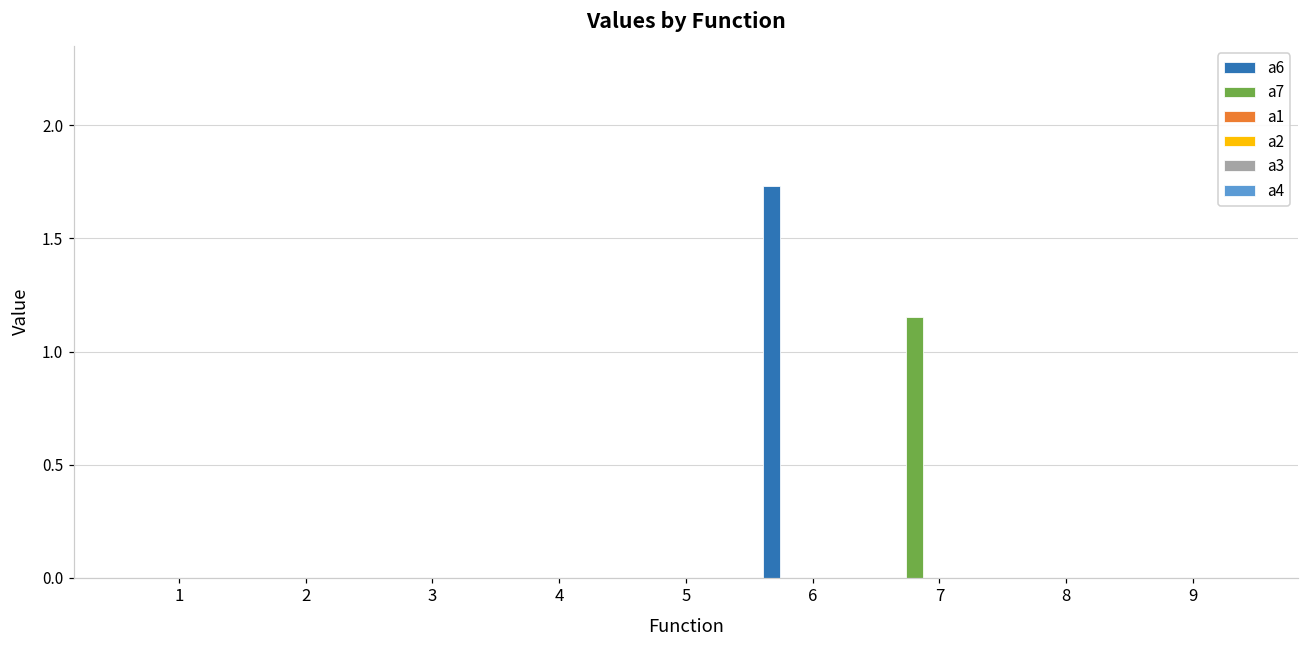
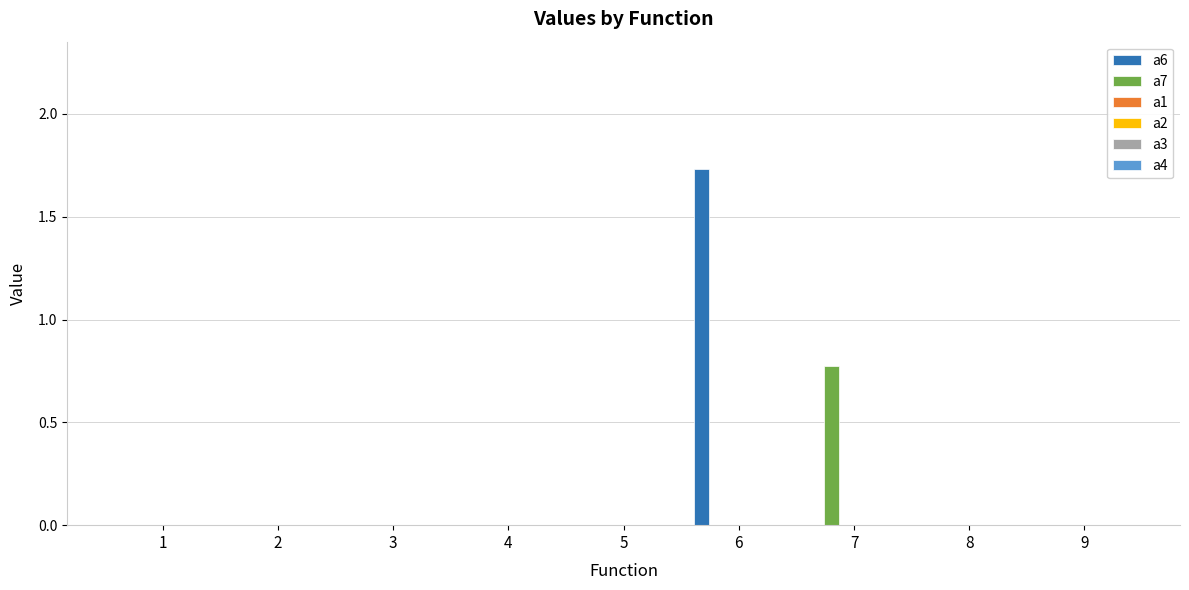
a7, 7: 1.15 -> 0.77
